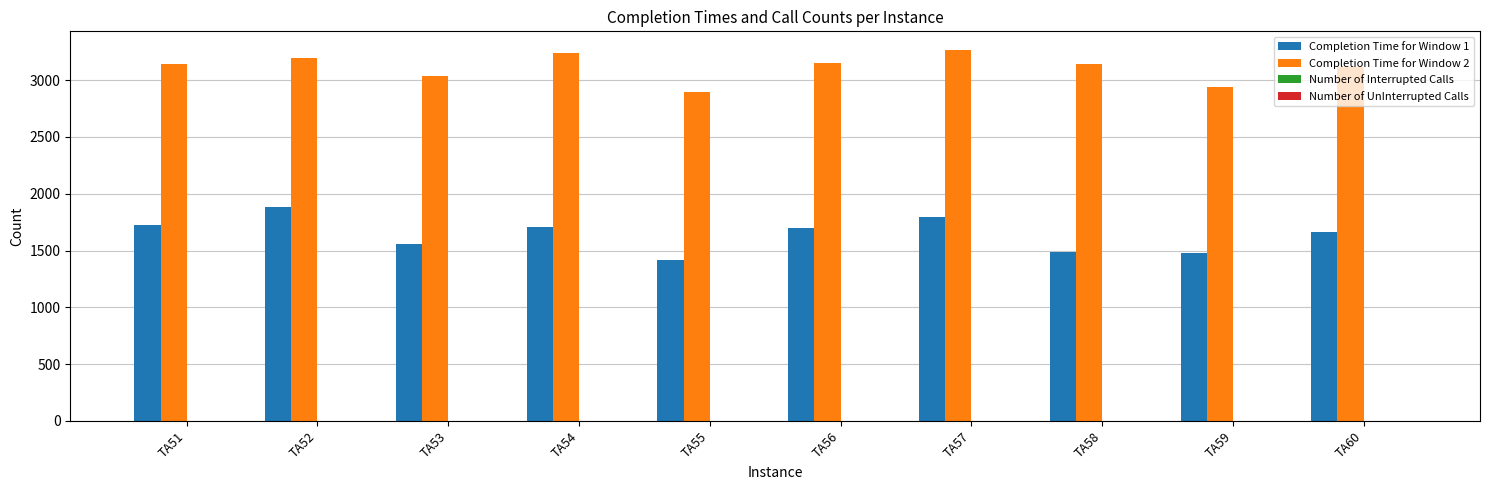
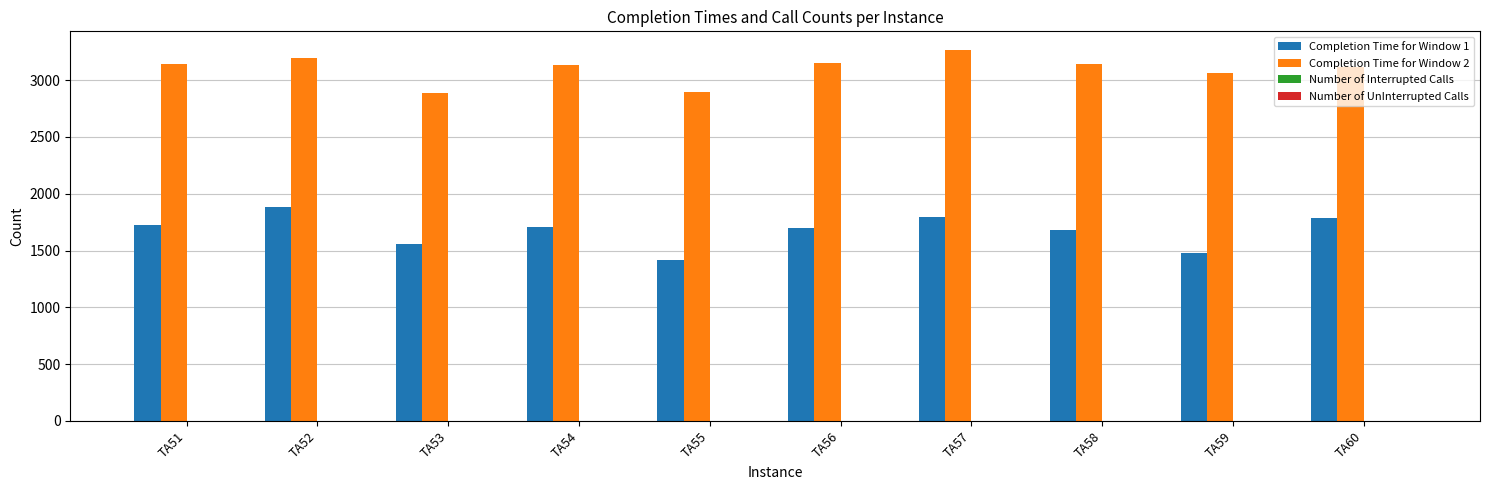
Completion Time for Window 2, TA53: 3040 -> 2890
Completion Time for Window 2, TA54: 3240 -> 3140
Completion Time for Window 1, TA58: 1490 -> 1680
Completion Time for Window 2, TA59: 2940 -> 3060
Completion Time for Window 1, TA60: 1660 -> 1780
